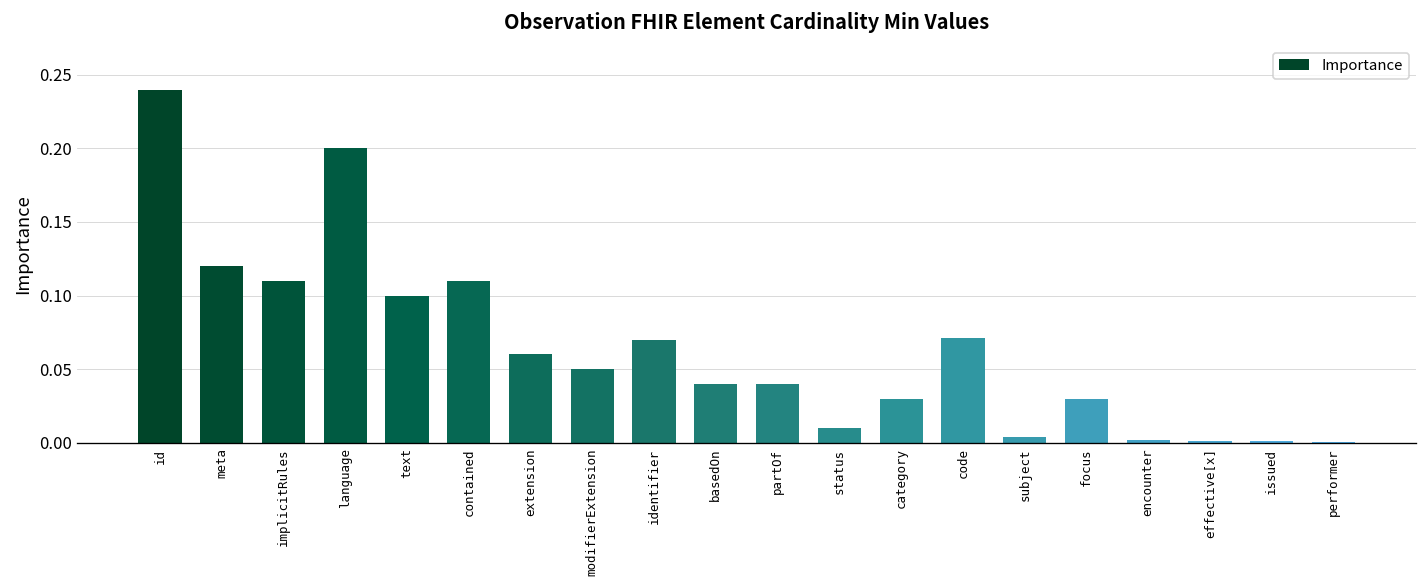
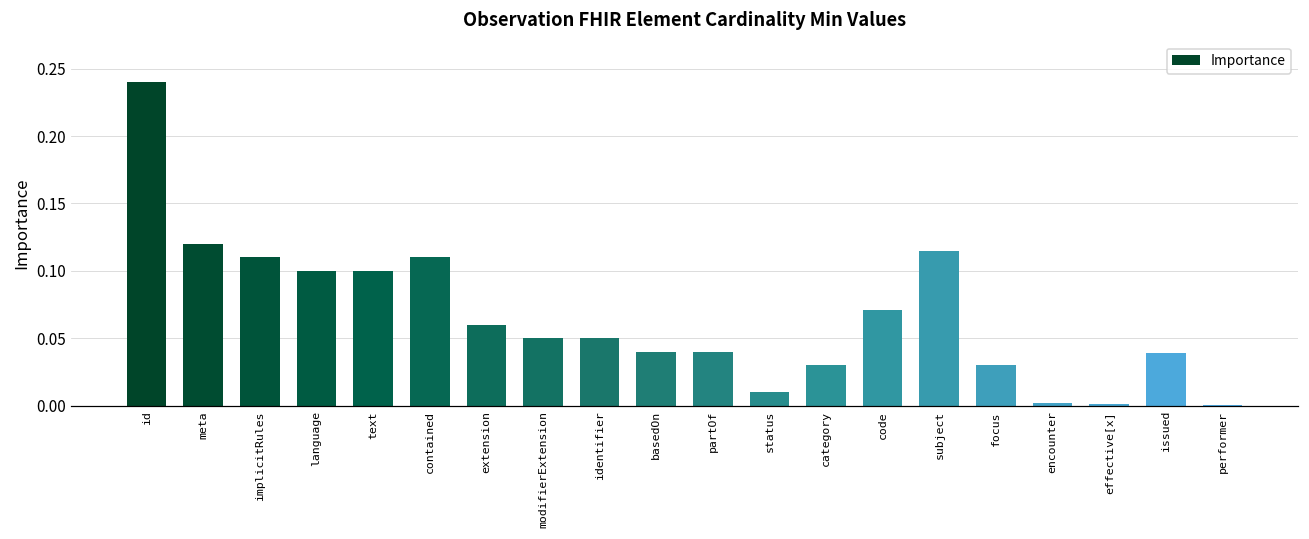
language: 0.2 -> 0.1
identifier: 0.07 -> 0.05
subject: 0.004 -> 0.115
issued: 0.001 -> 0.039
